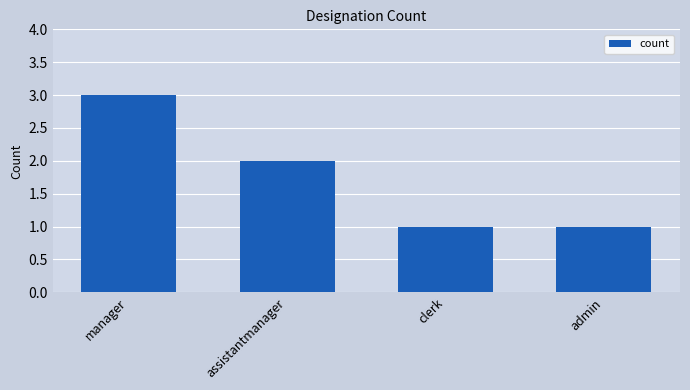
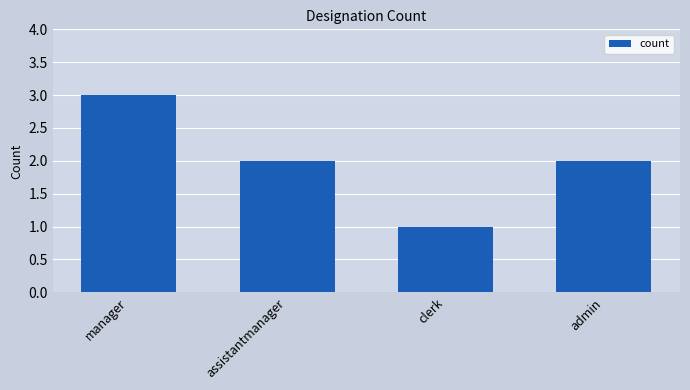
admin: 1 -> 2
